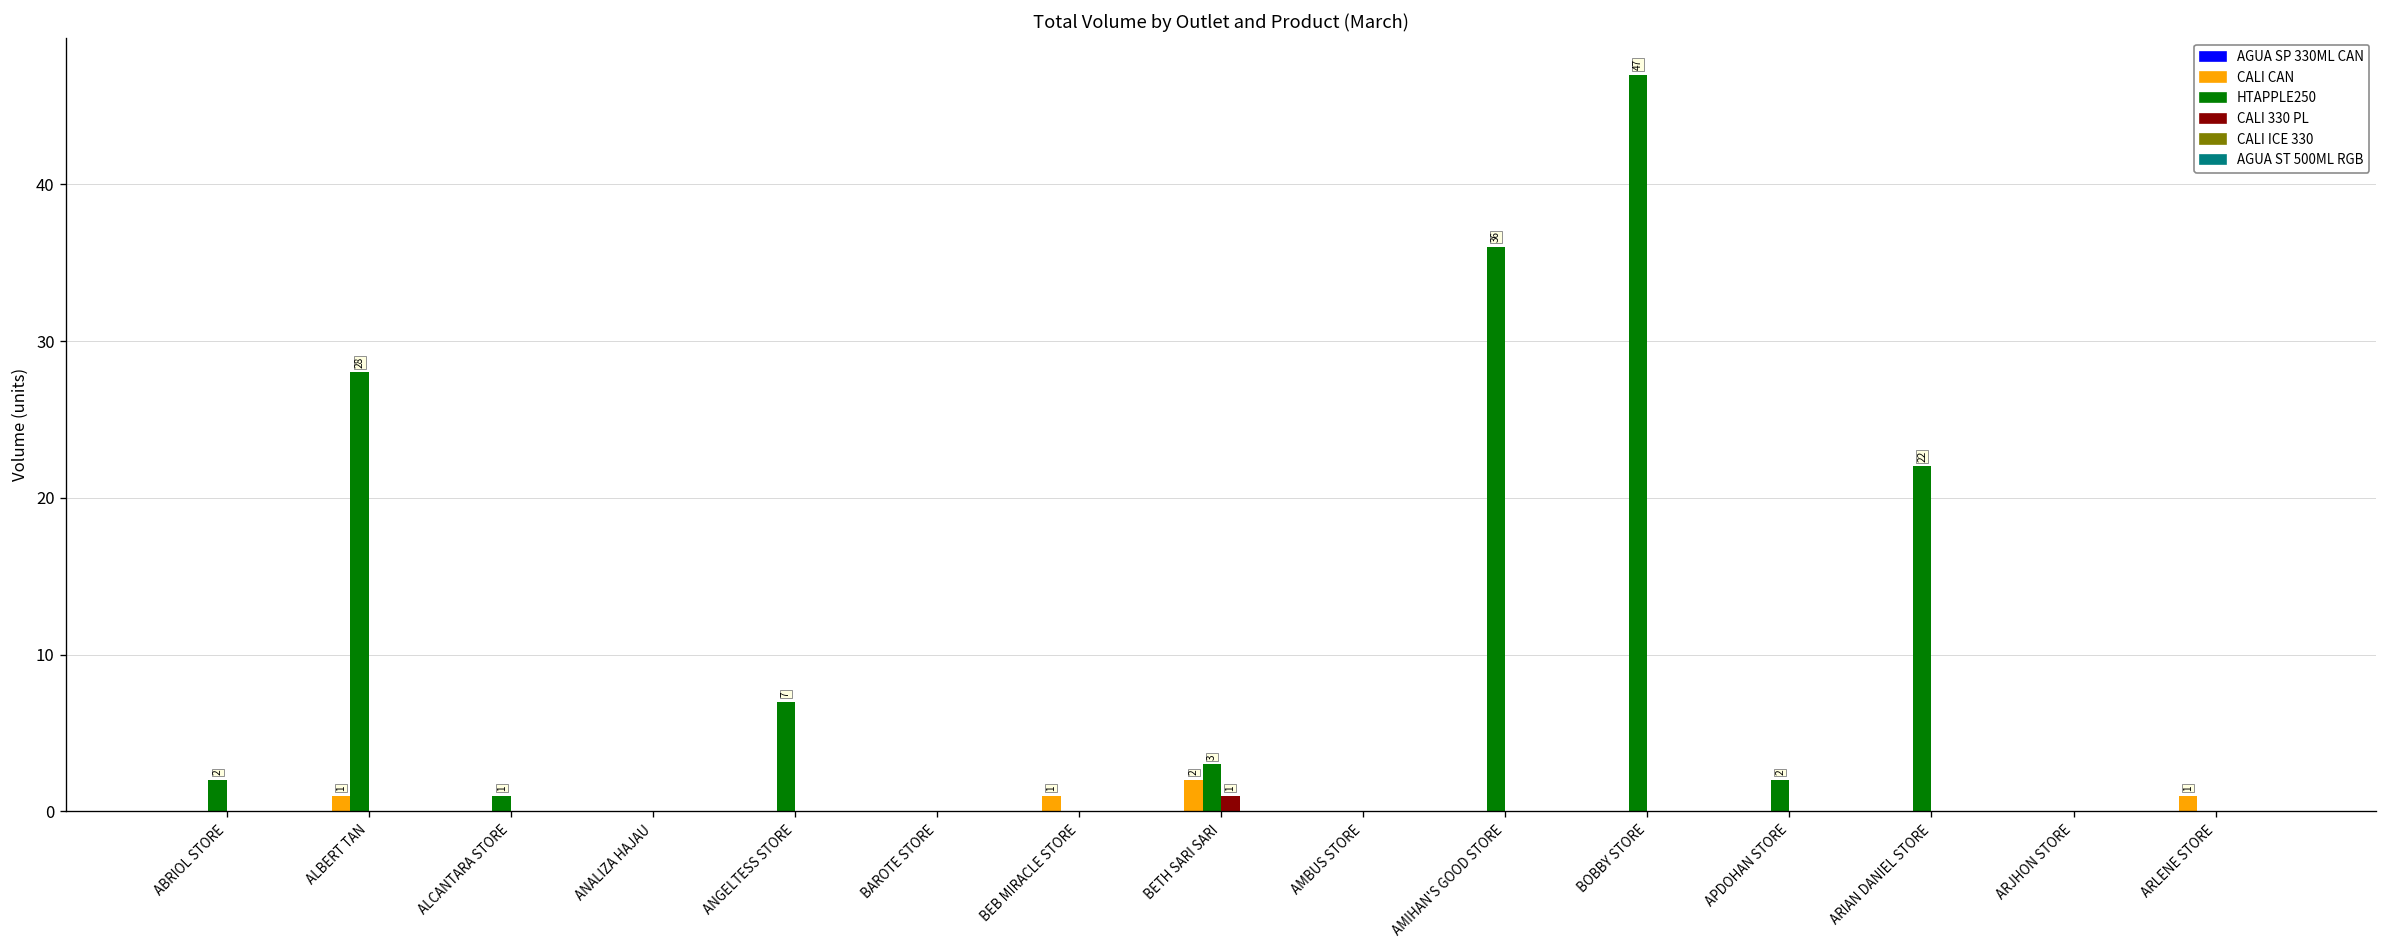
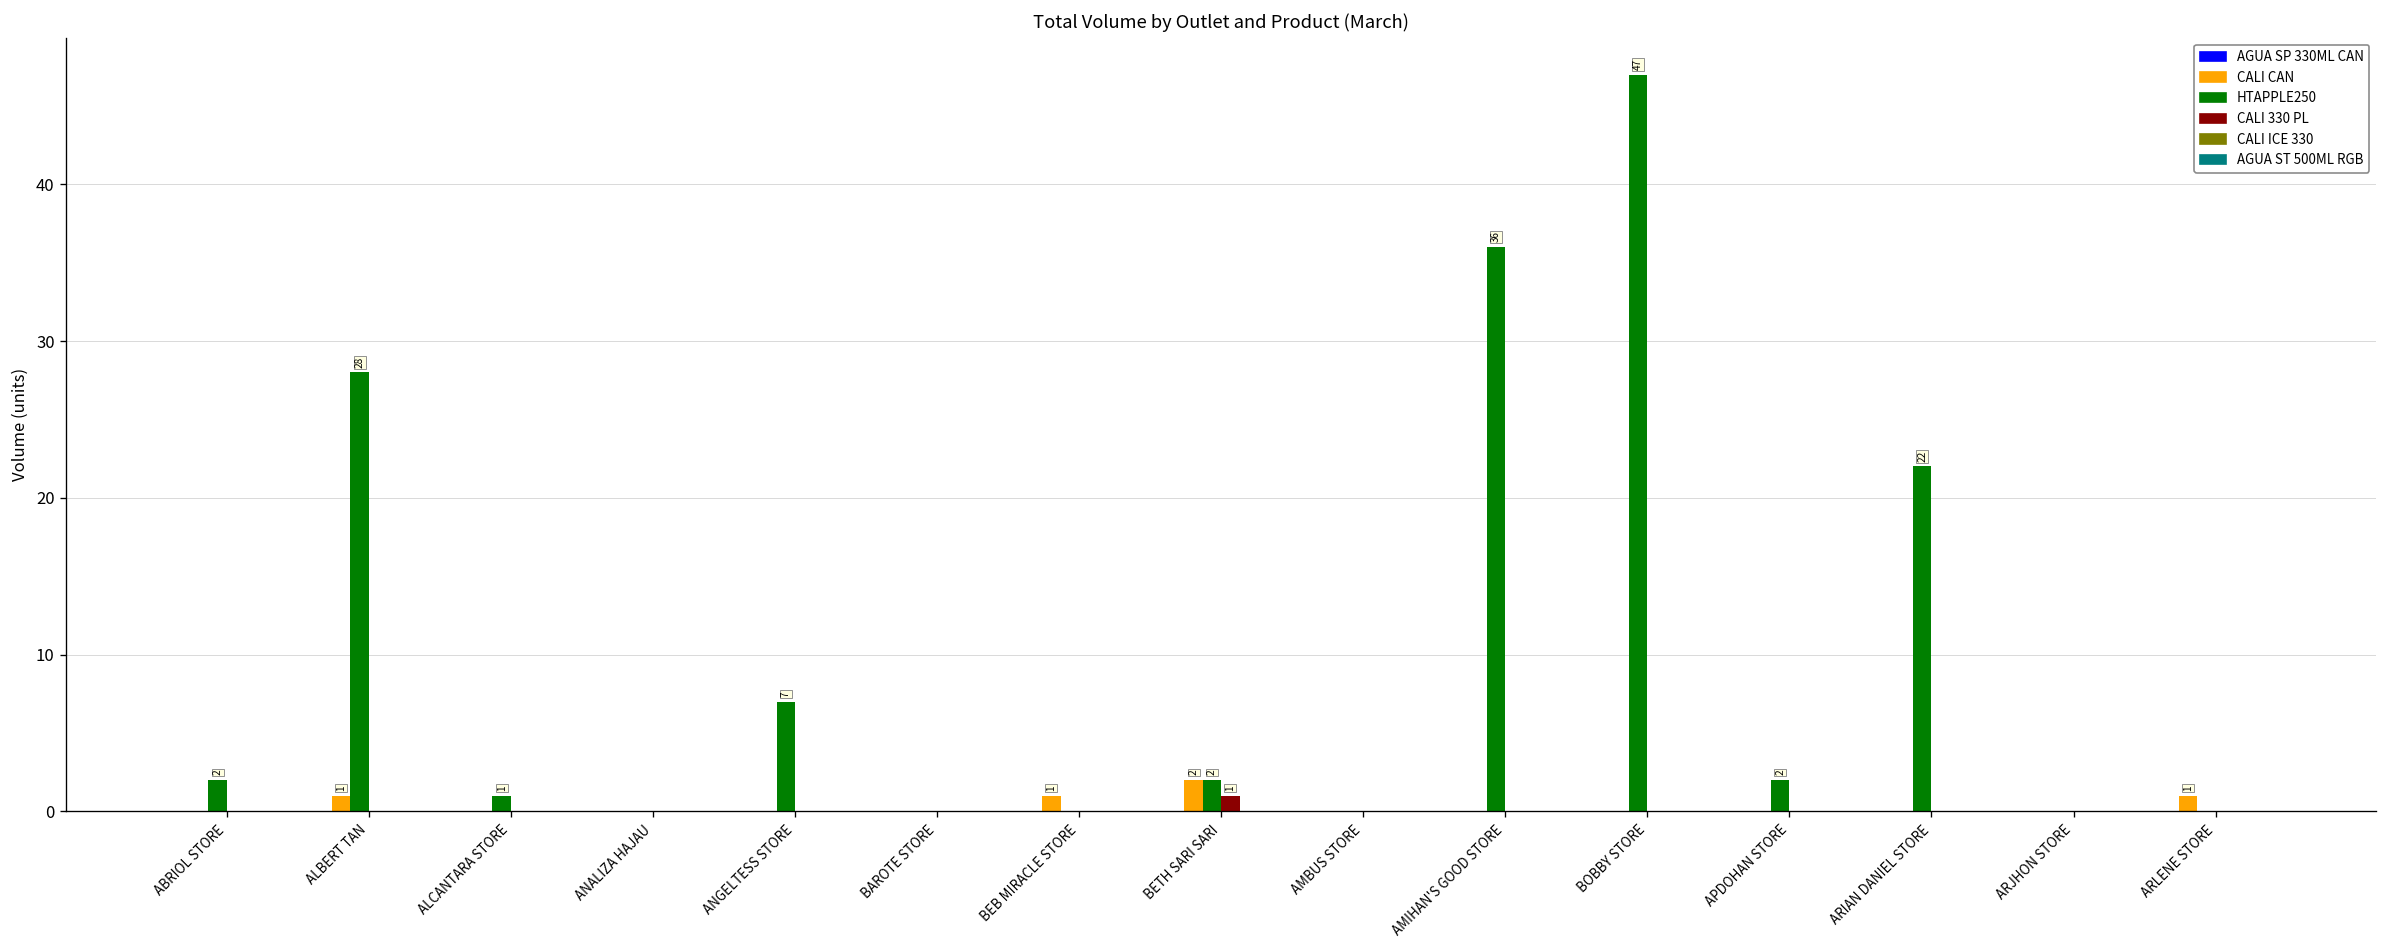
HTAPPLE250, BETH SARI SARI: 3 -> 2
